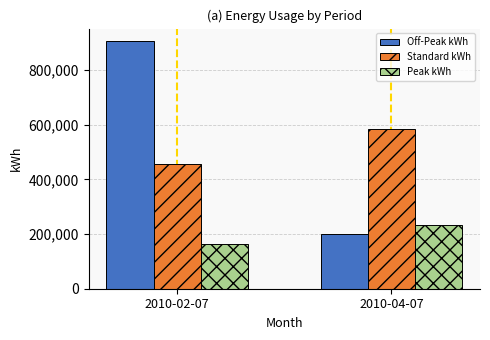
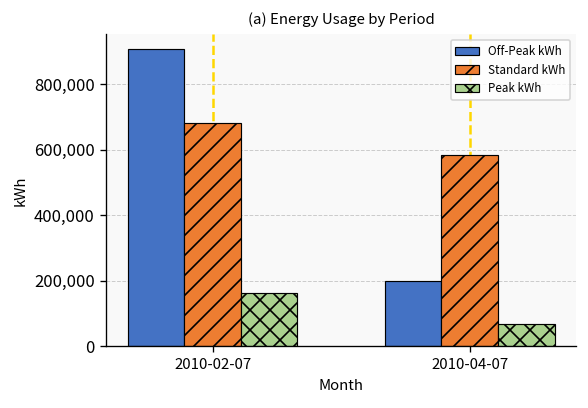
Standard kWh, 2010-02-07: 460,000 -> 680,000
Peak kWh, 2010-04-07: 230,000 -> 70,000
